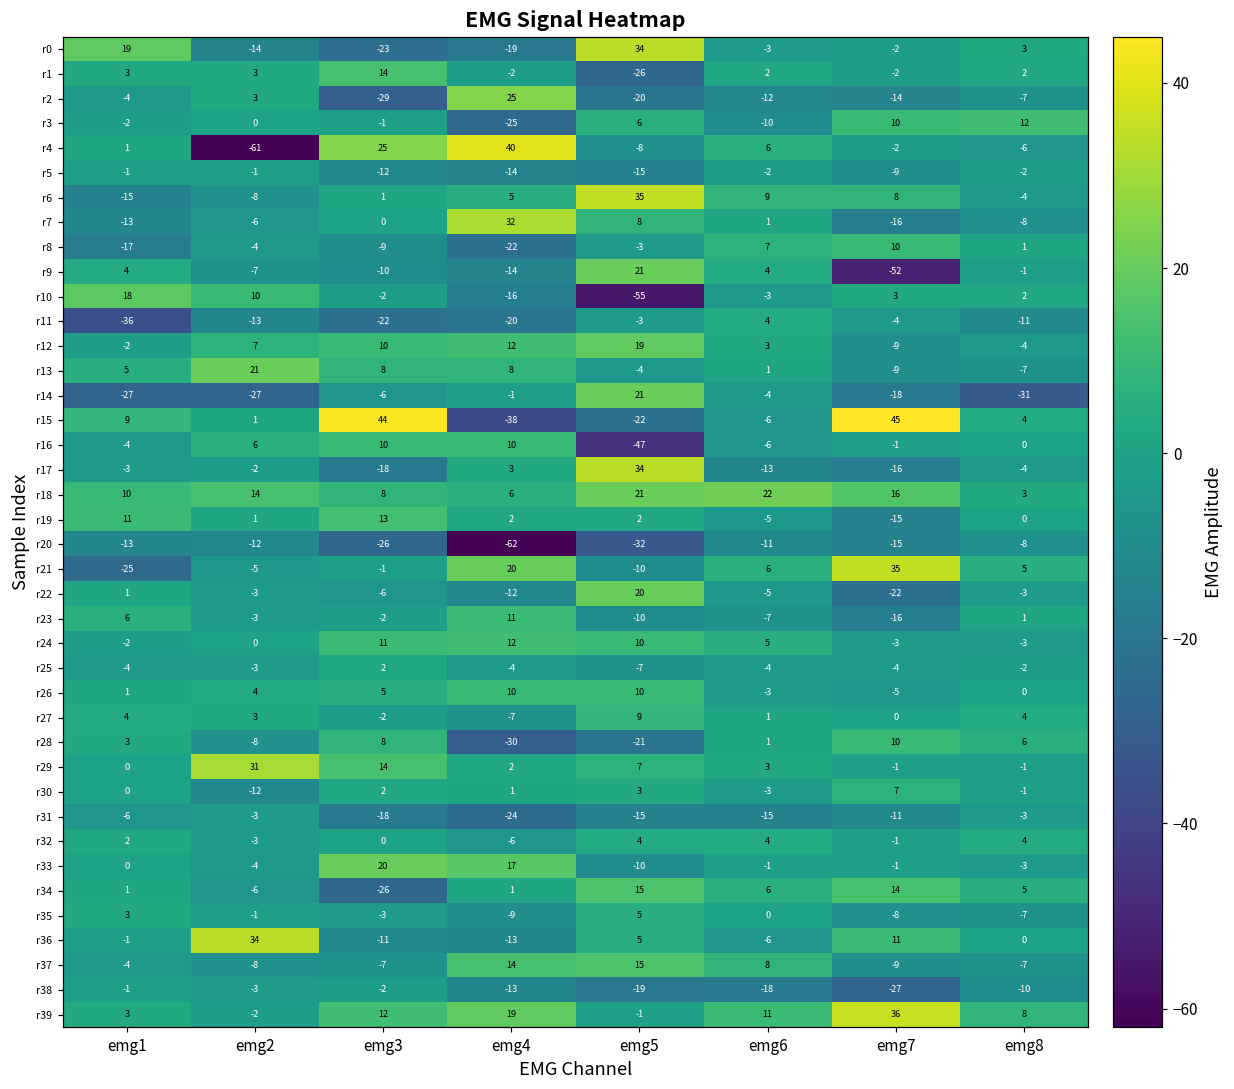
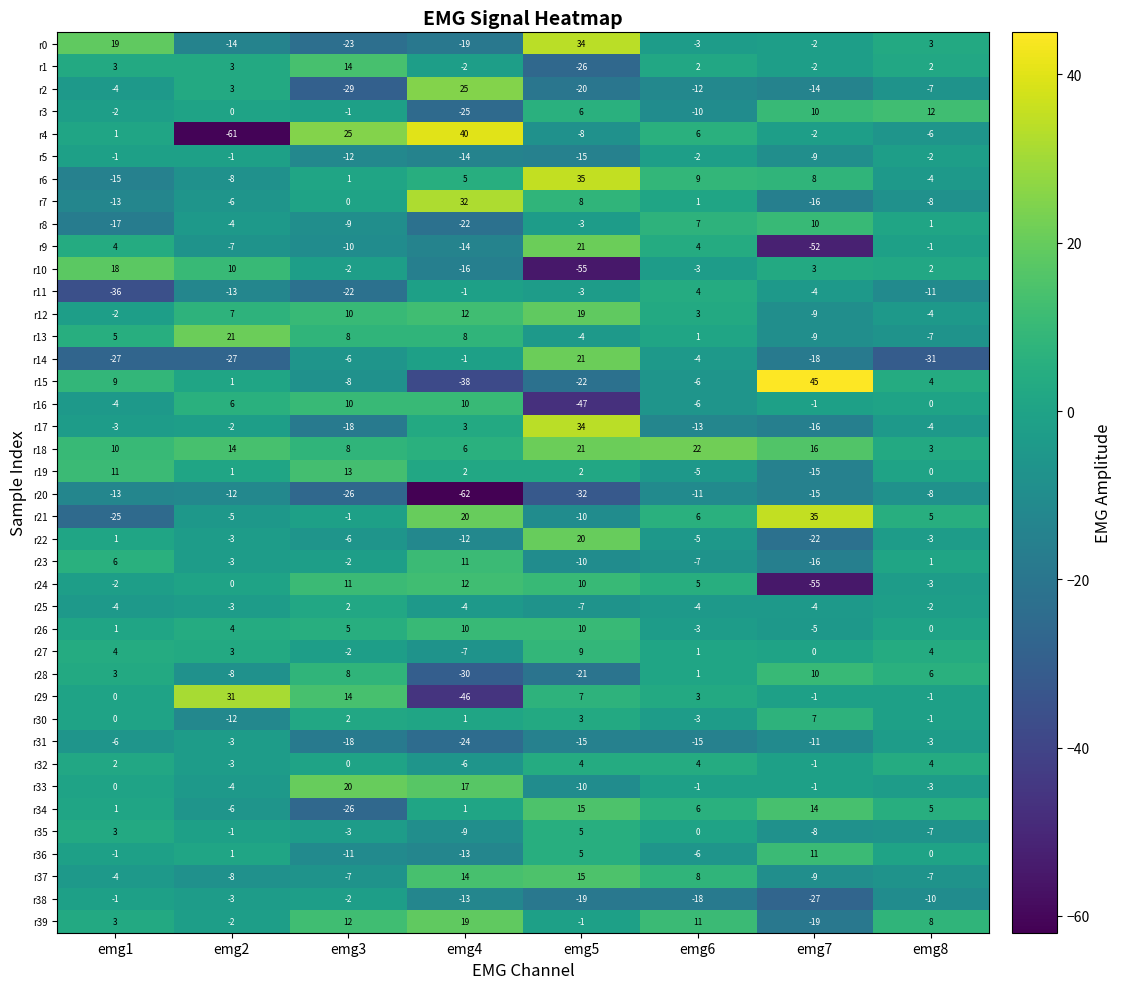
r11, emg4: -20 -> -1
r15, emg3: 44 -> -8
r24, emg7: -3 -> -55
r29, emg4: 2 -> -46
r36, emg2: 34 -> 1
r39, emg7: 36 -> -19
